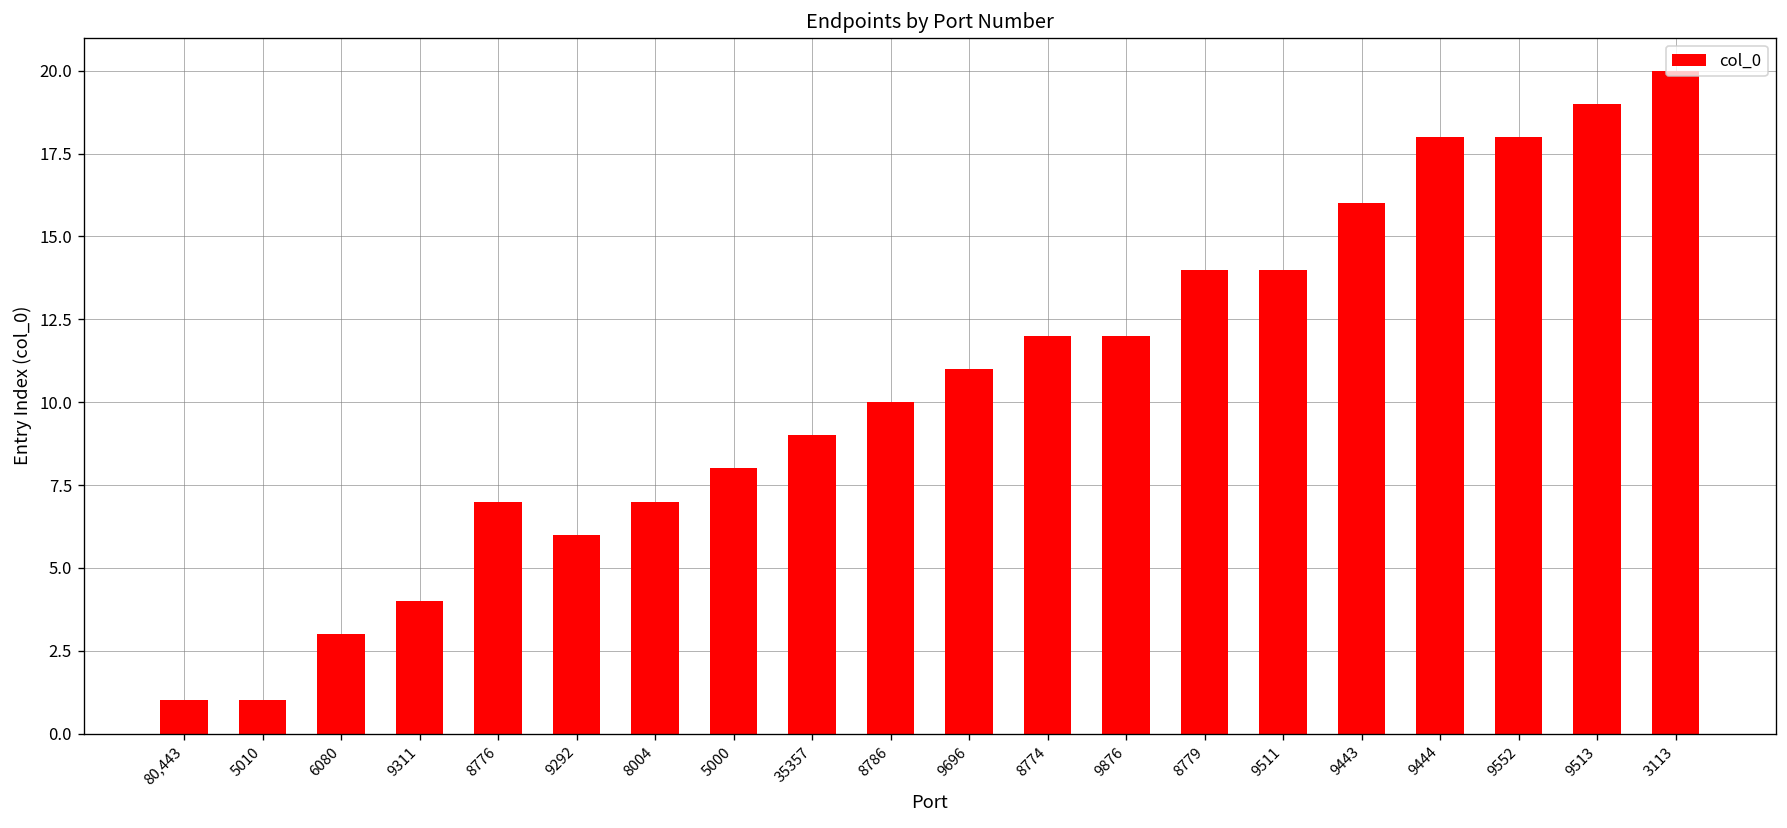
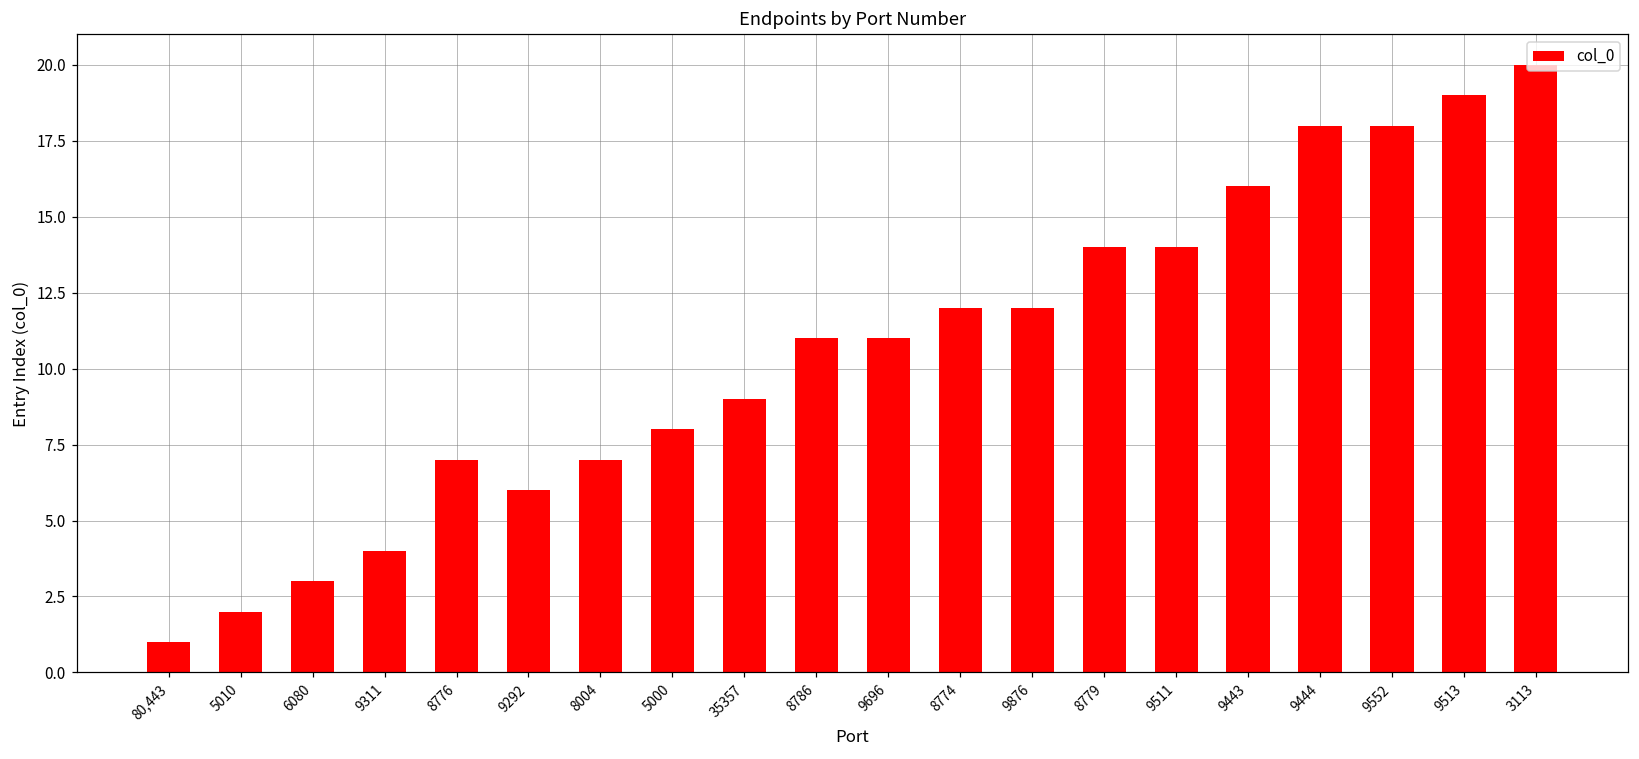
5010: 1 -> 2
8786: 10 -> 11
